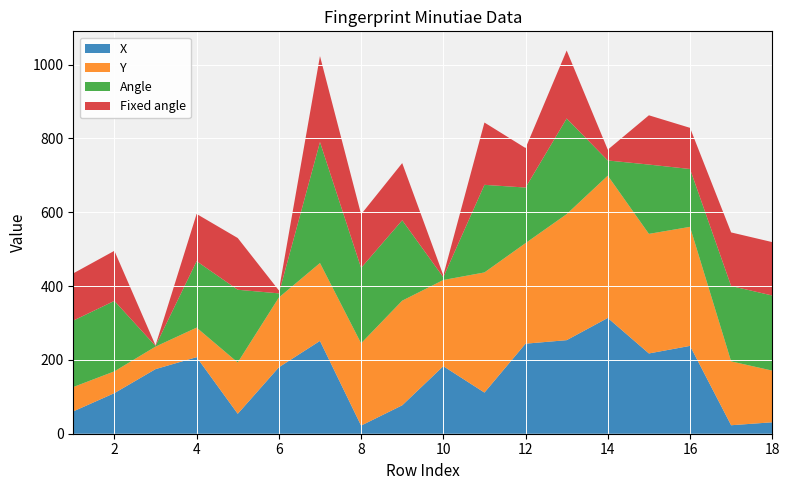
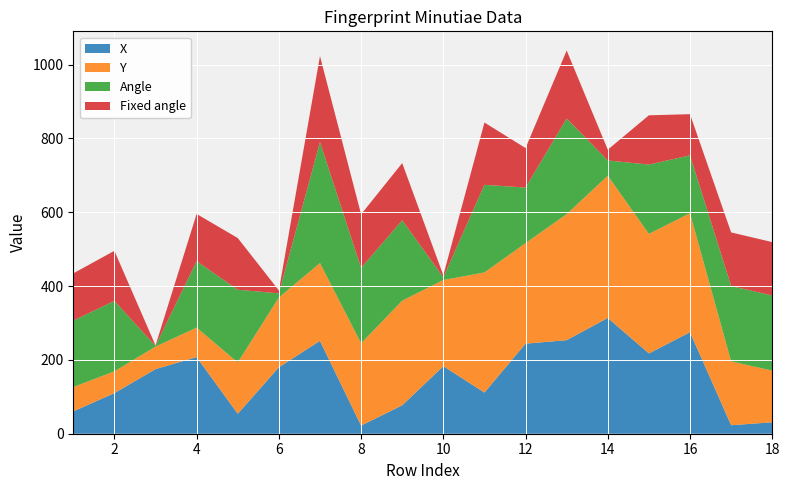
X, 16: 240 -> 280
